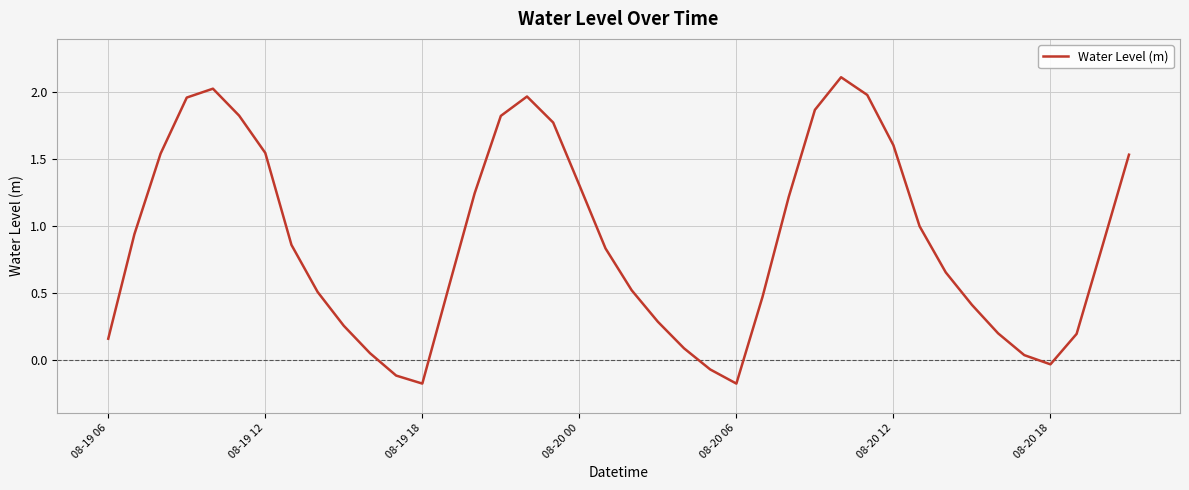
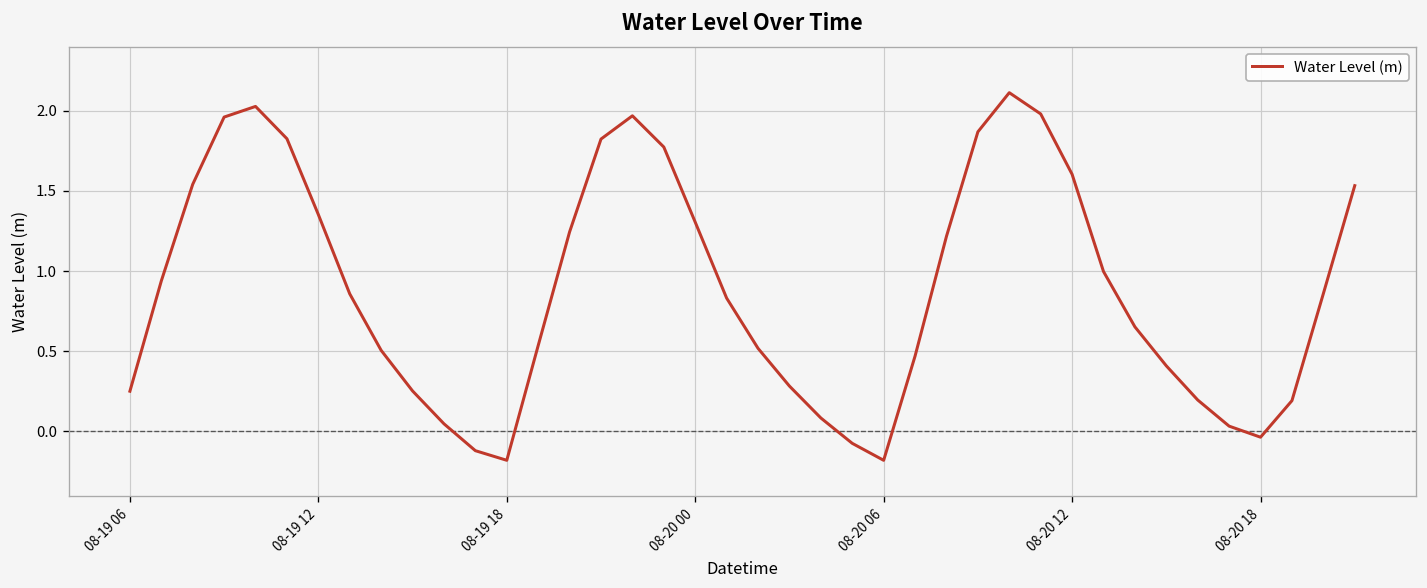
08-19 06: 0.16 -> 0.25
08-19 12: 1.55 -> 1.35
